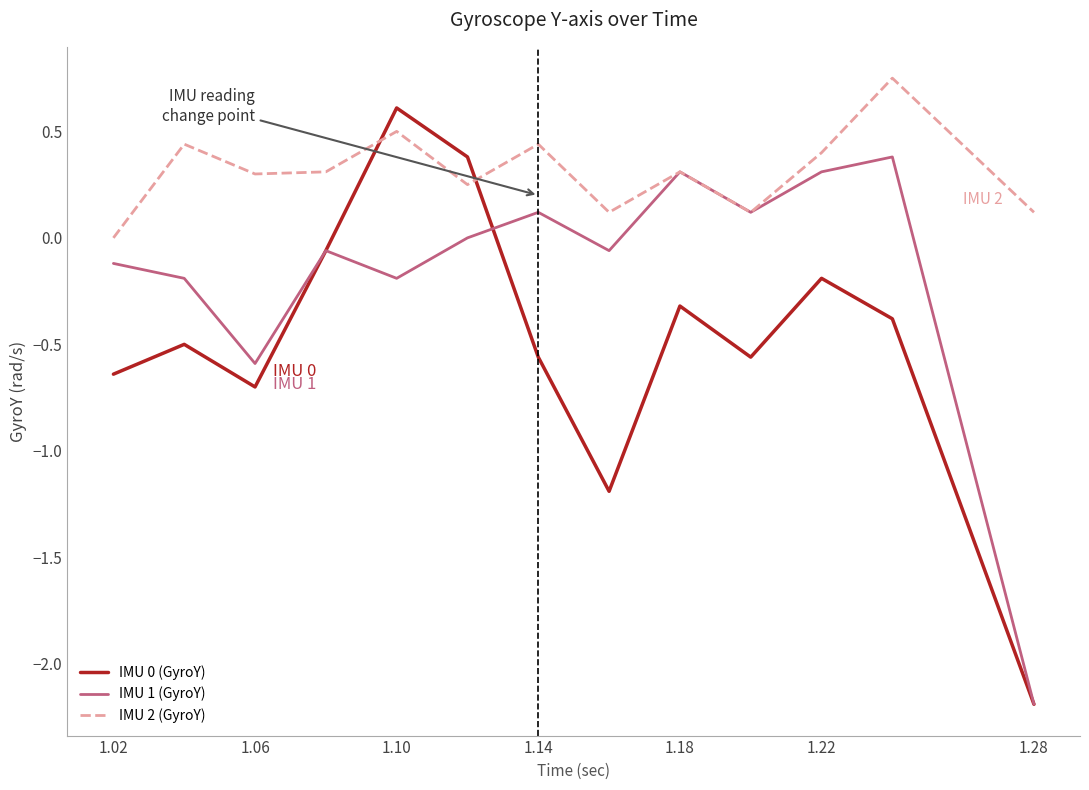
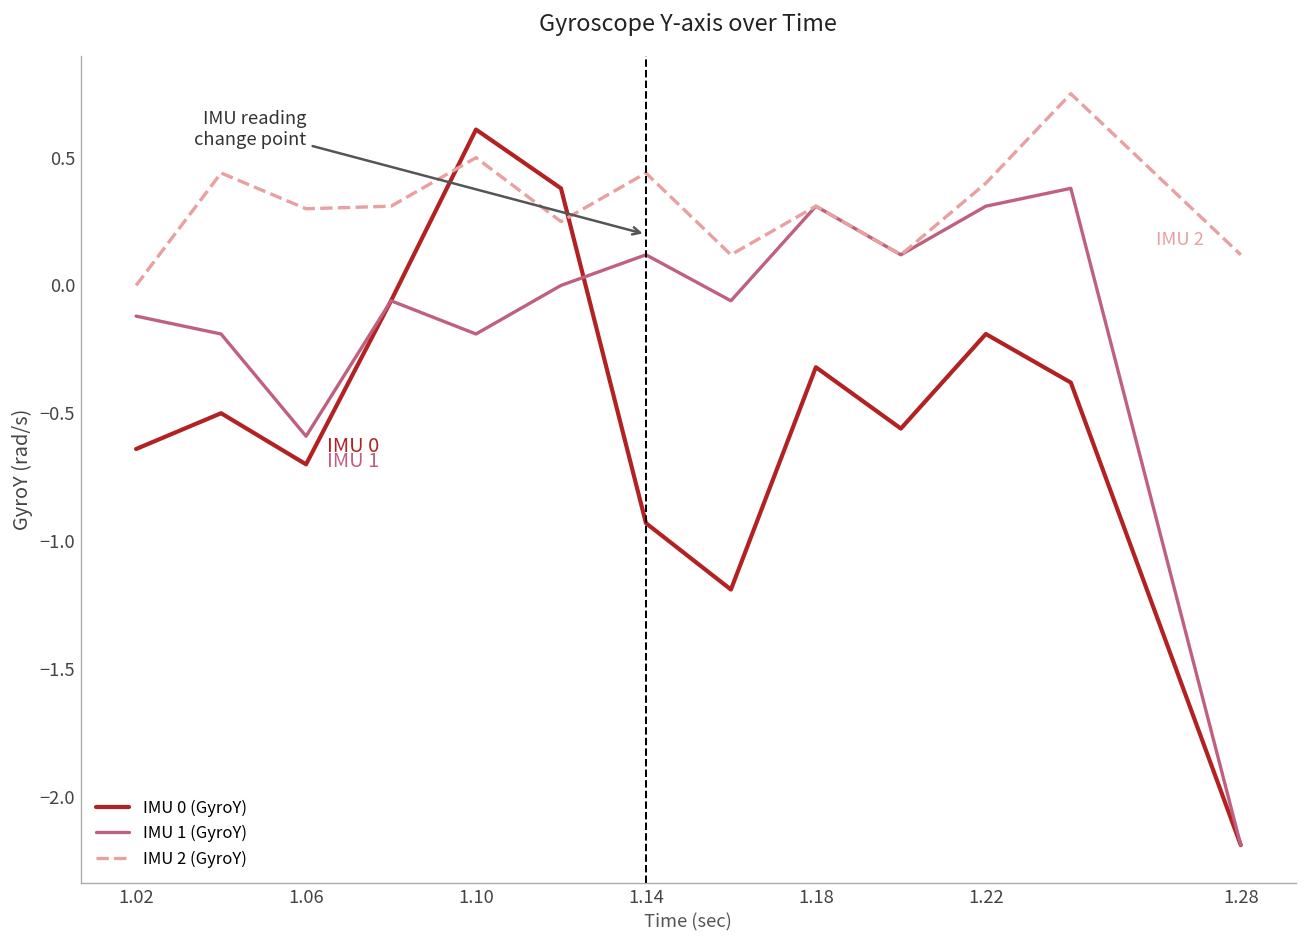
IMU 0 (GyroY), 1.14: -0.56 -> -0.93
